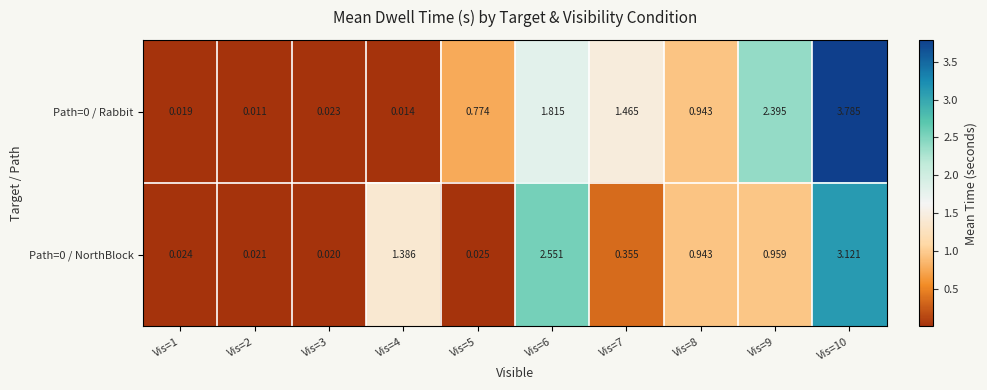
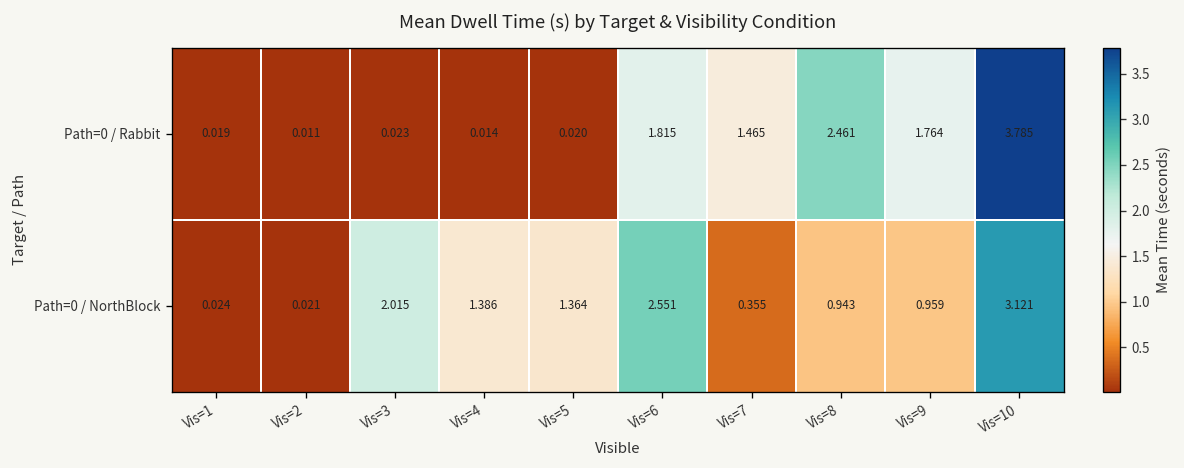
Path=0 / Rabbit, Vis=5: 0.774 -> 0.020
Path=0 / Rabbit, Vis=8: 0.943 -> 2.461
Path=0 / Rabbit, Vis=9: 2.395 -> 1.764
Path=0 / NorthBlock, Vis=3: 0.020 -> 2.015
Path=0 / NorthBlock, Vis=5: 0.025 -> 1.364
